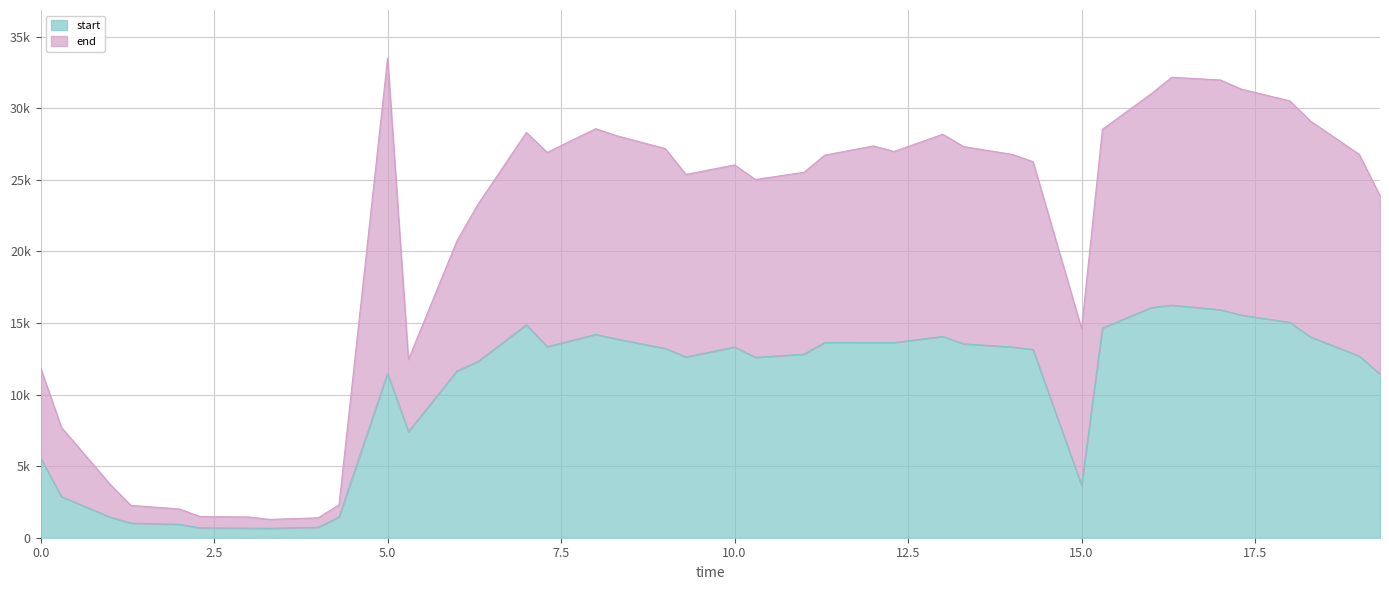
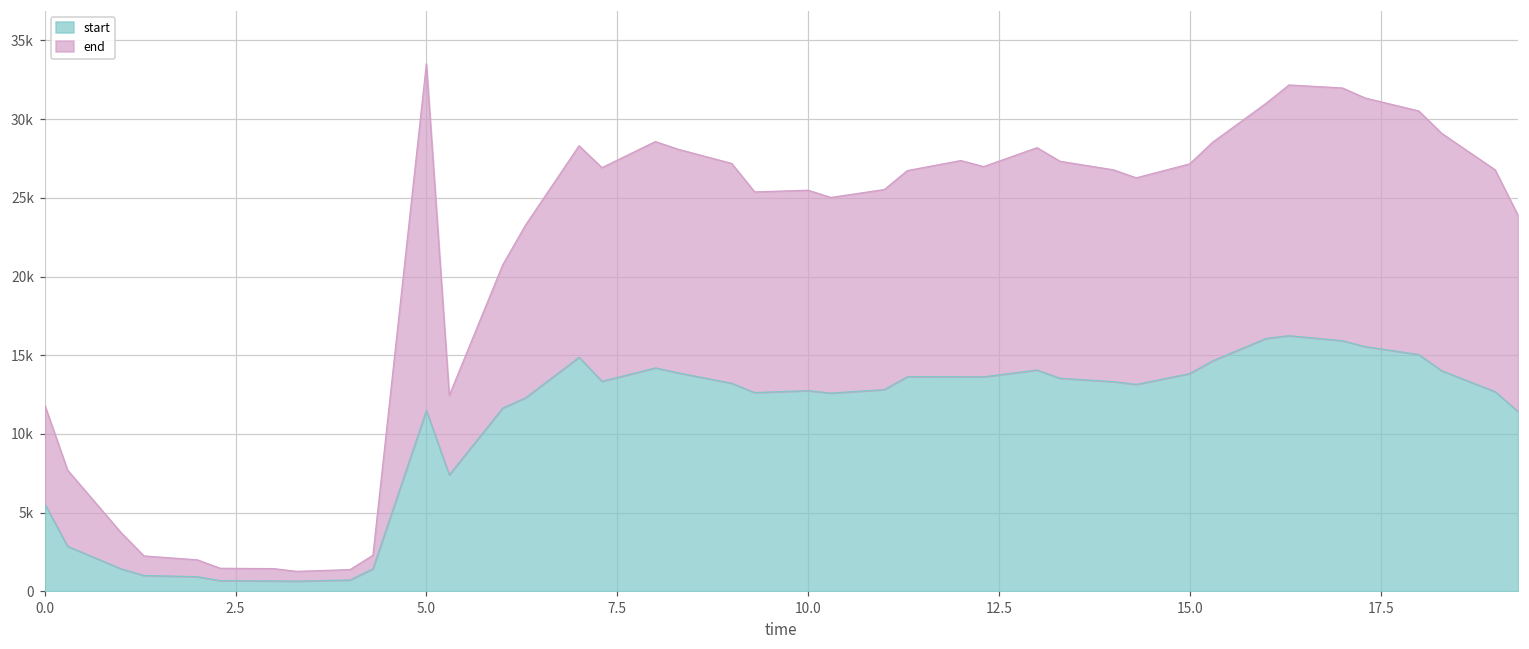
start, 10.0: 13300 -> 12800
start, 15.0: 3700 -> 13800
end, 15.0: 10900 -> 13300
